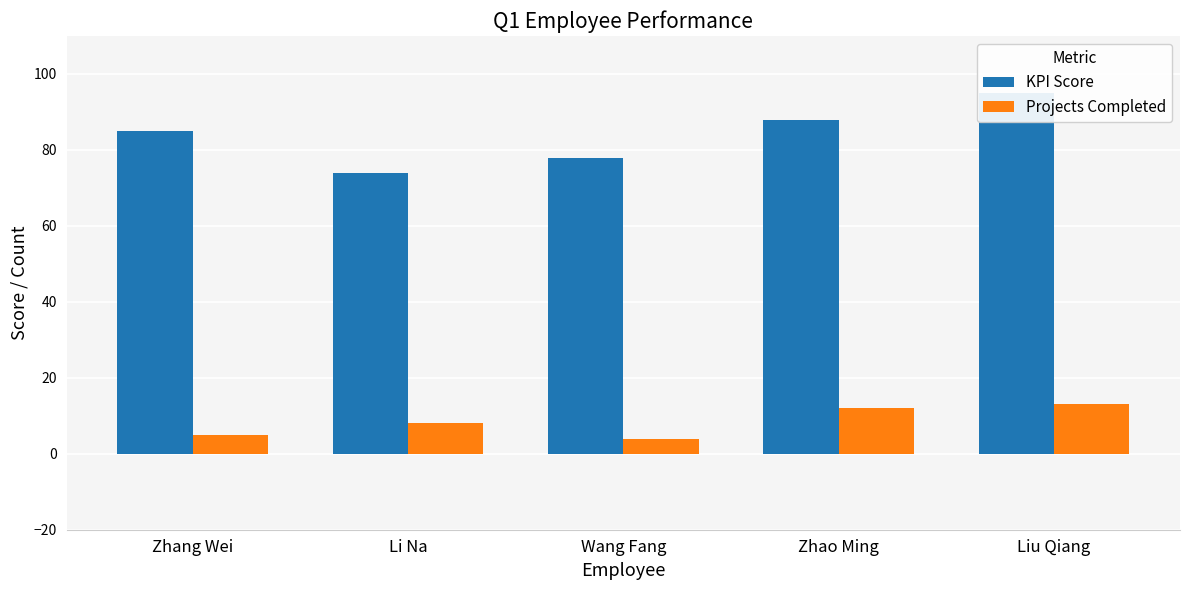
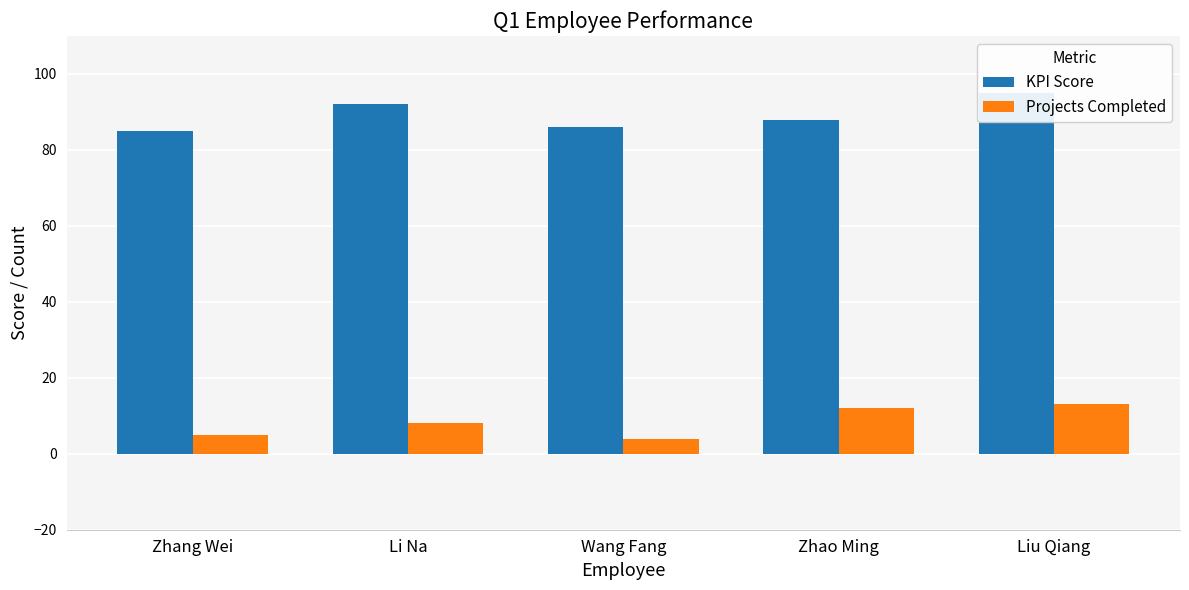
KPI Score, Li Na: 74 -> 92
KPI Score, Wang Fang: 78 -> 86
